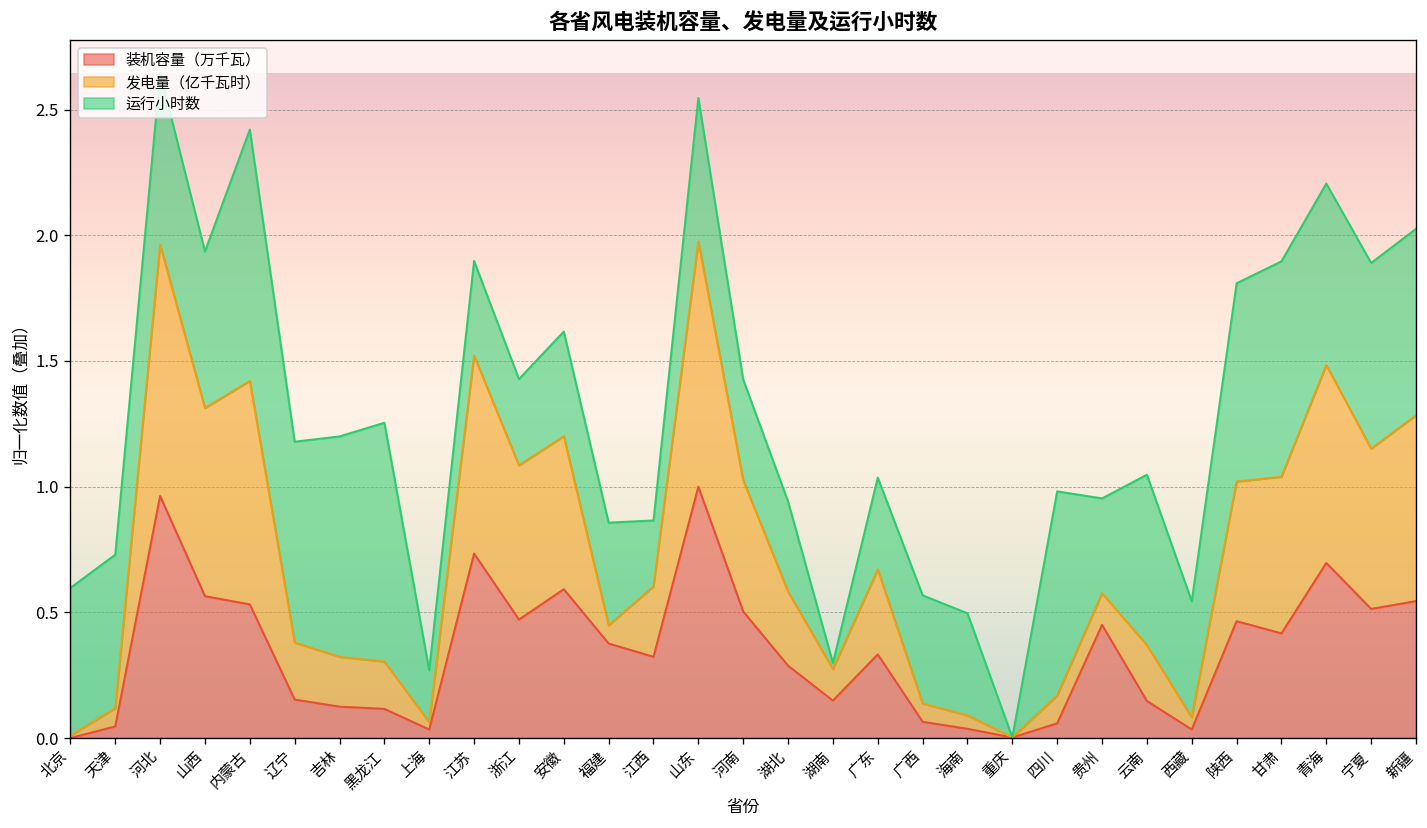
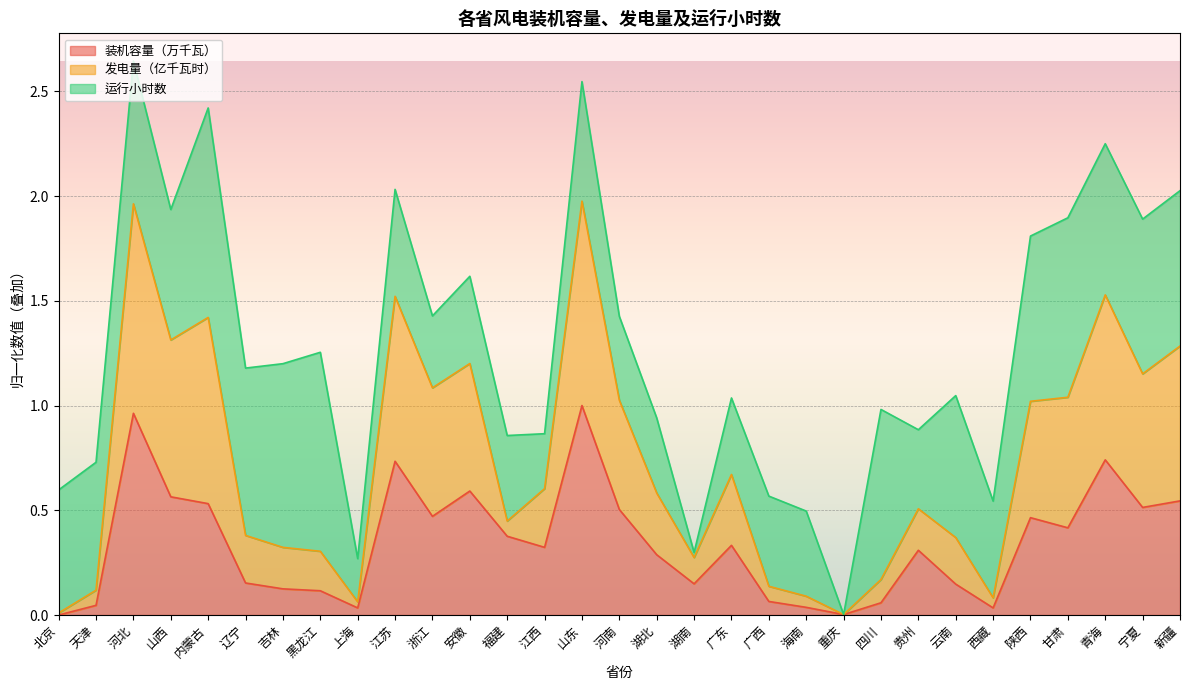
运行小时数, 江苏: 0.38 -> 0.51
装机容量（万千瓦）, 贵州: 0.45 -> 0.31
发电量（亿千瓦时）, 贵州: 0.13 -> 0.20
装机容量（万千瓦）, 青海: 0.70 -> 0.74
